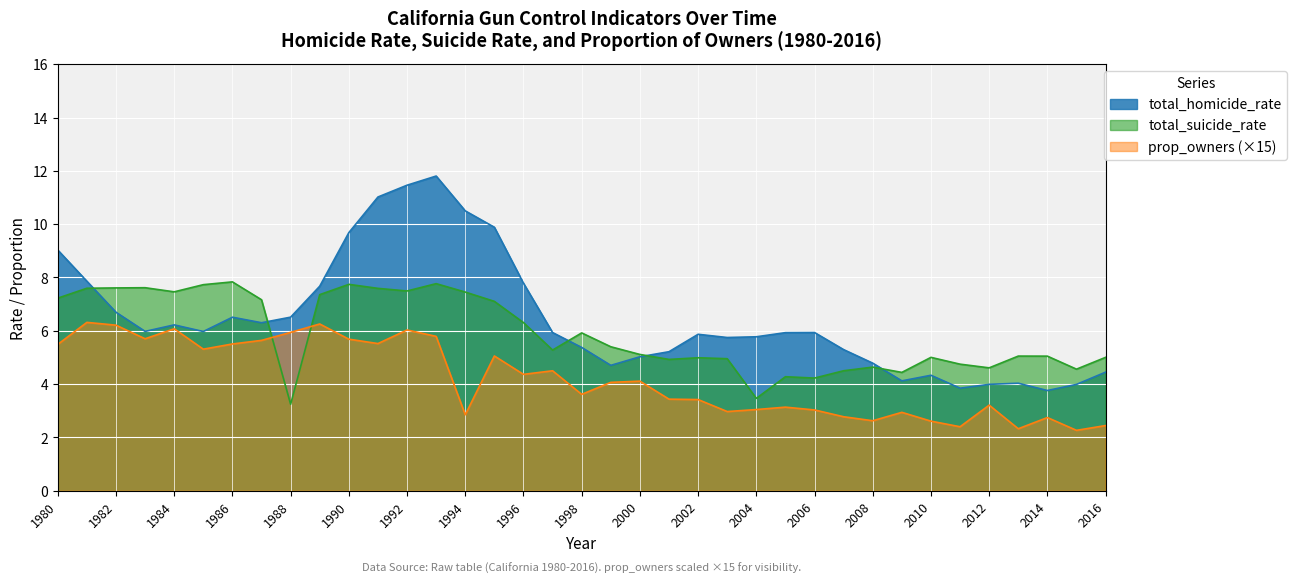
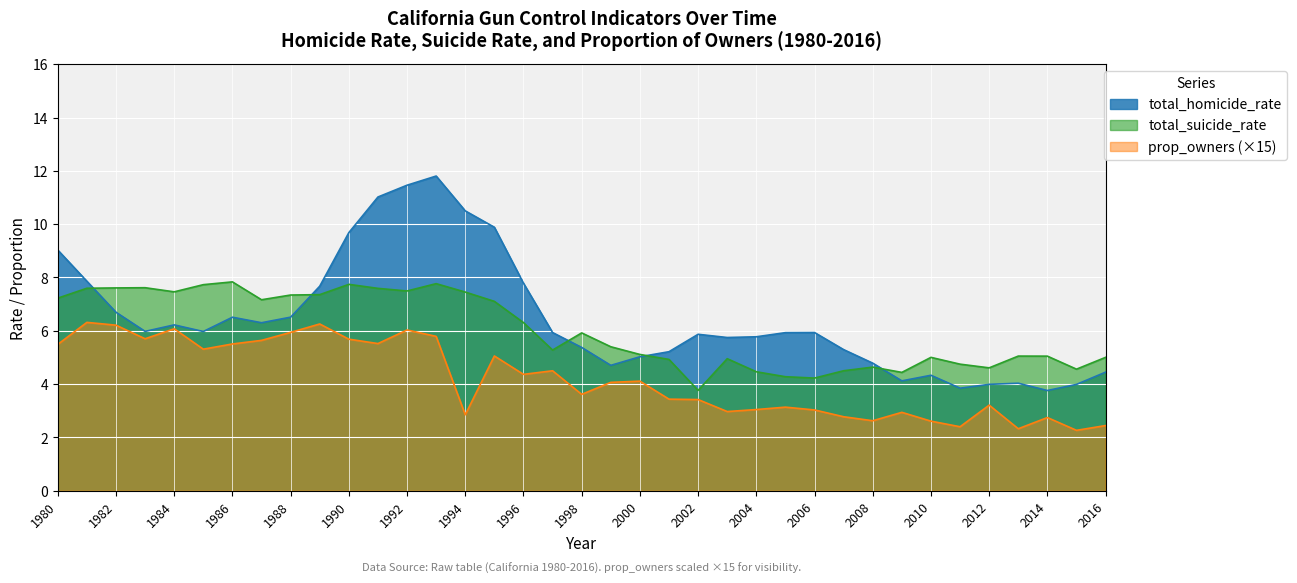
total_suicide_rate, 1988: 3.2 -> 7.3
total_suicide_rate, 2002: 5.0 -> 3.8
total_suicide_rate, 2004: 3.5 -> 4.5
